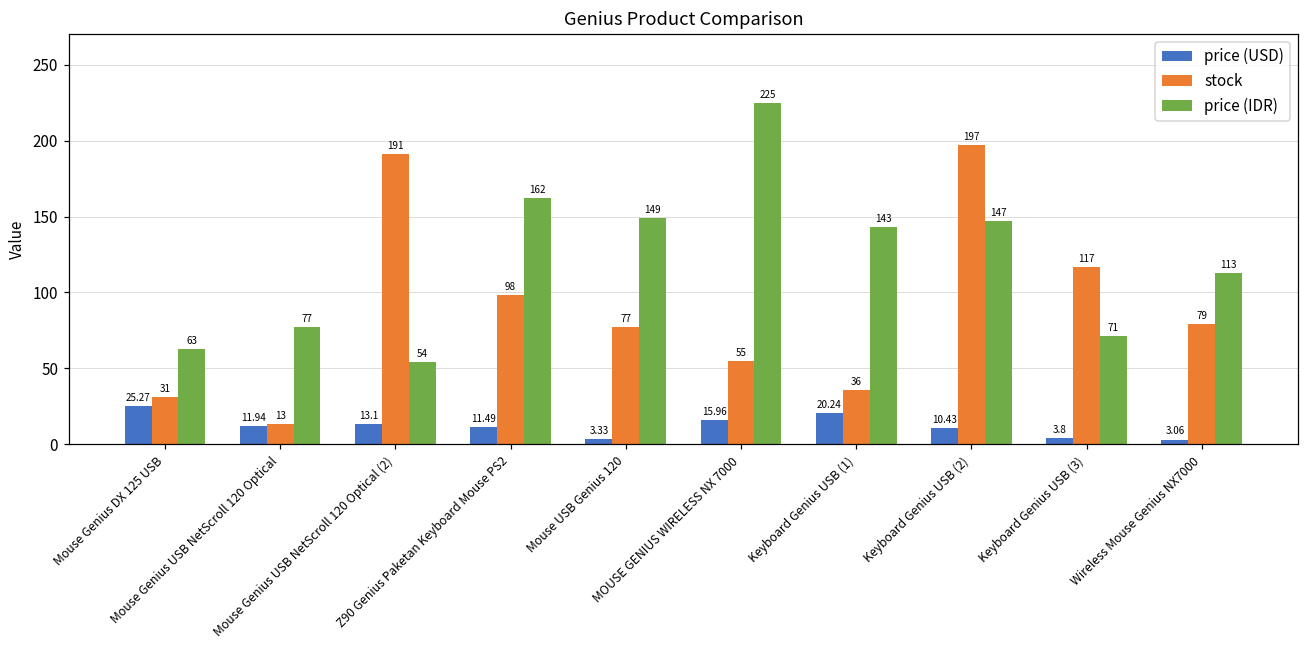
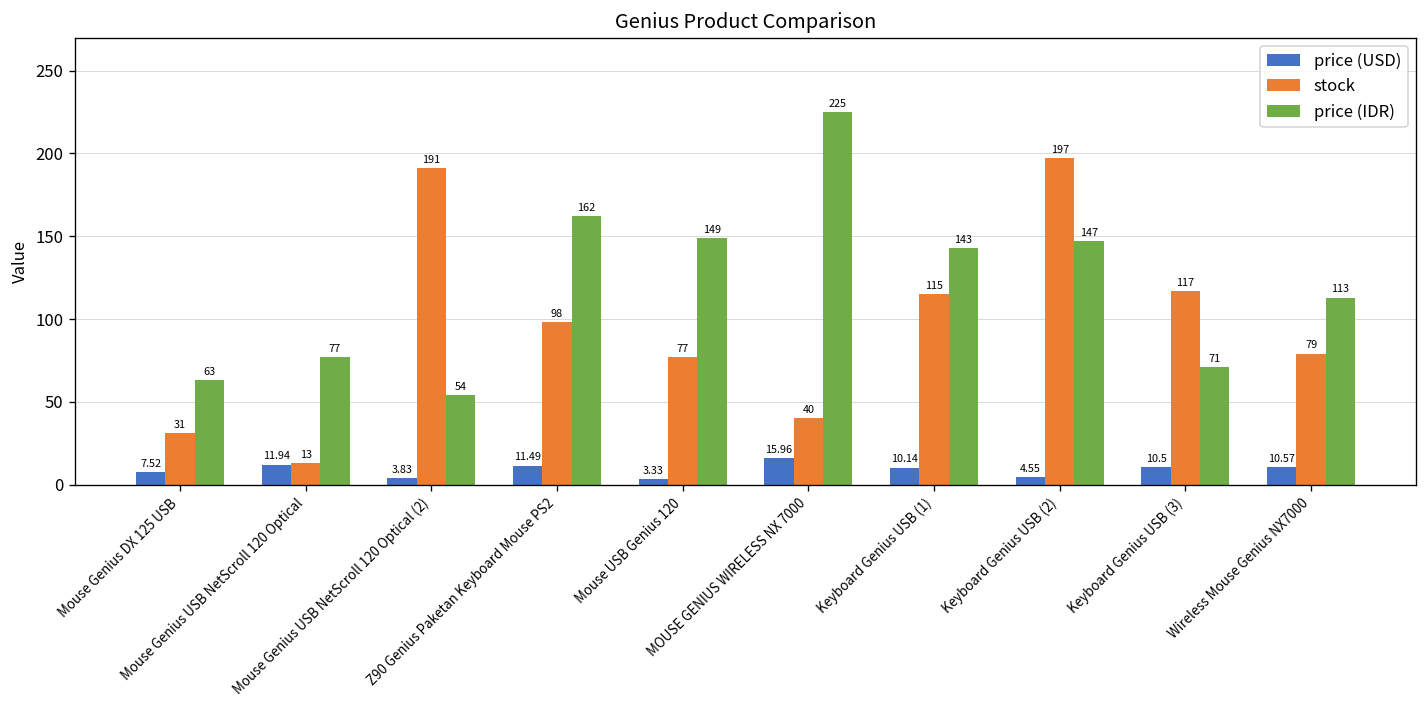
price (USD), Mouse Genius DX 125 USB: 25.27 -> 7.52
price (USD), Mouse Genius USB NetScroll 120 Optical (2): 13.1 -> 3.83
stock, MOUSE GENIUS WIRELESS NX 7000: 55 -> 40
price (USD), Keyboard Genius USB (1): 20.24 -> 10.14
stock, Keyboard Genius USB (1): 36 -> 115
price (USD), Keyboard Genius USB (2): 10.43 -> 4.55
price (USD), Keyboard Genius USB (3): 3.8 -> 10.5
price (USD), Wireless Mouse Genius NX7000: 3.06 -> 10.57
